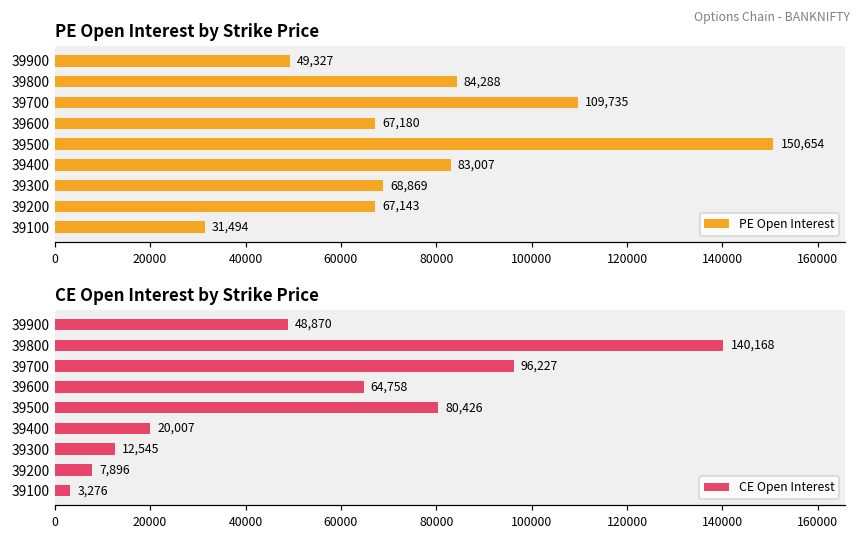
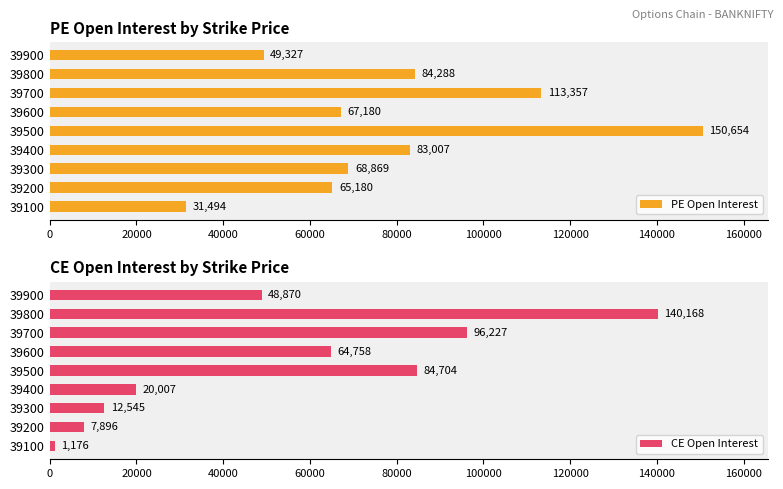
PE Open Interest by Strike Price, 39700: 109,735 -> 113,357
PE Open Interest by Strike Price, 39200: 67,143 -> 65,180
CE Open Interest by Strike Price, 39500: 80,426 -> 84,704
CE Open Interest by Strike Price, 39100: 3,276 -> 1,176
